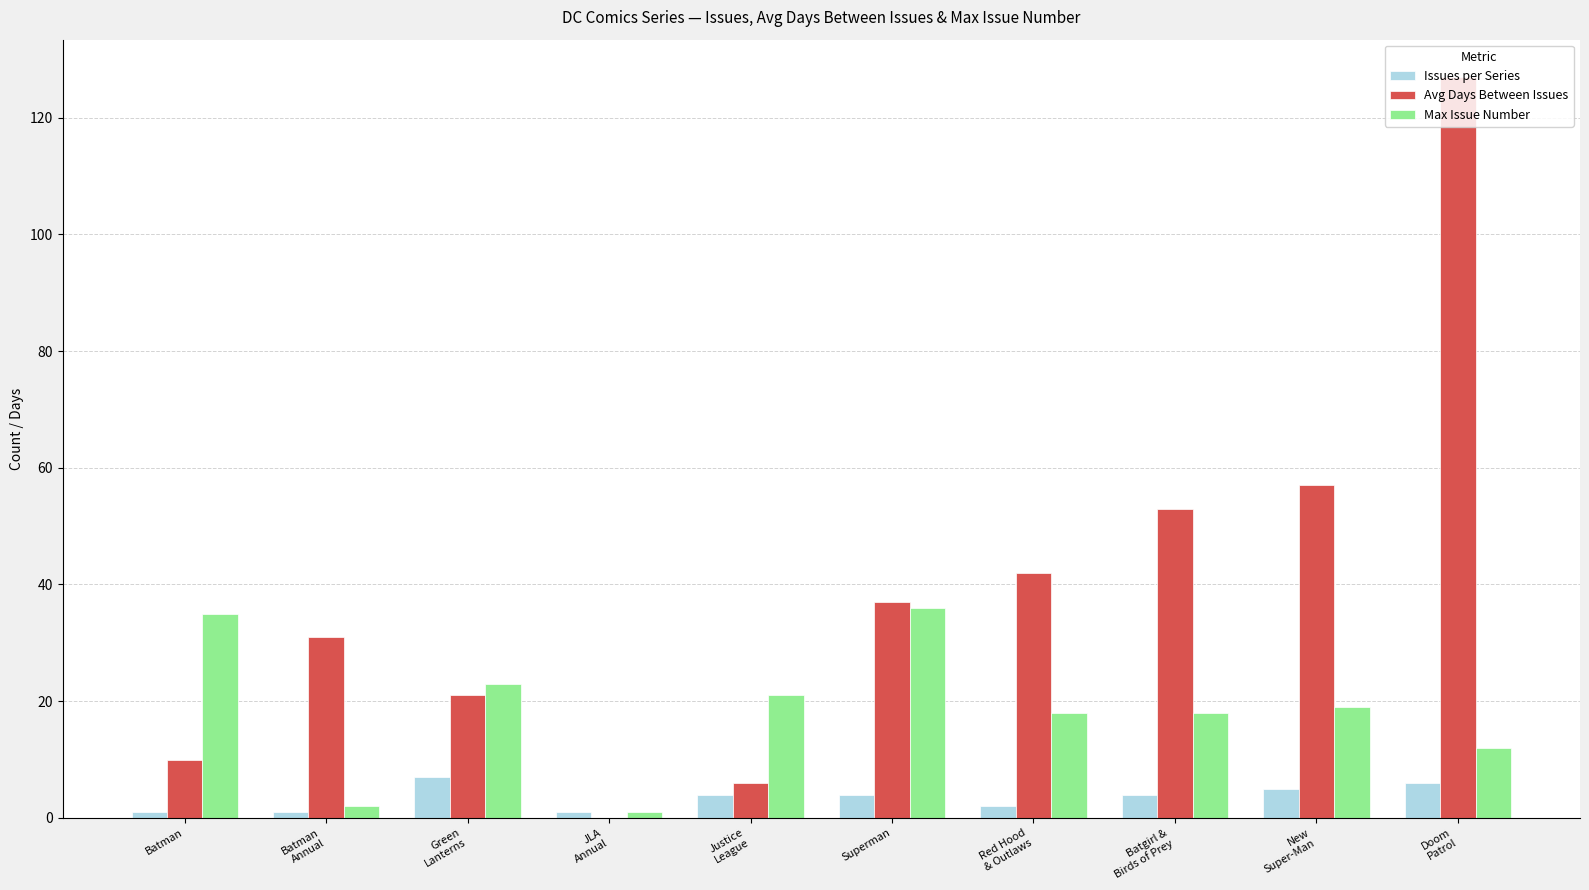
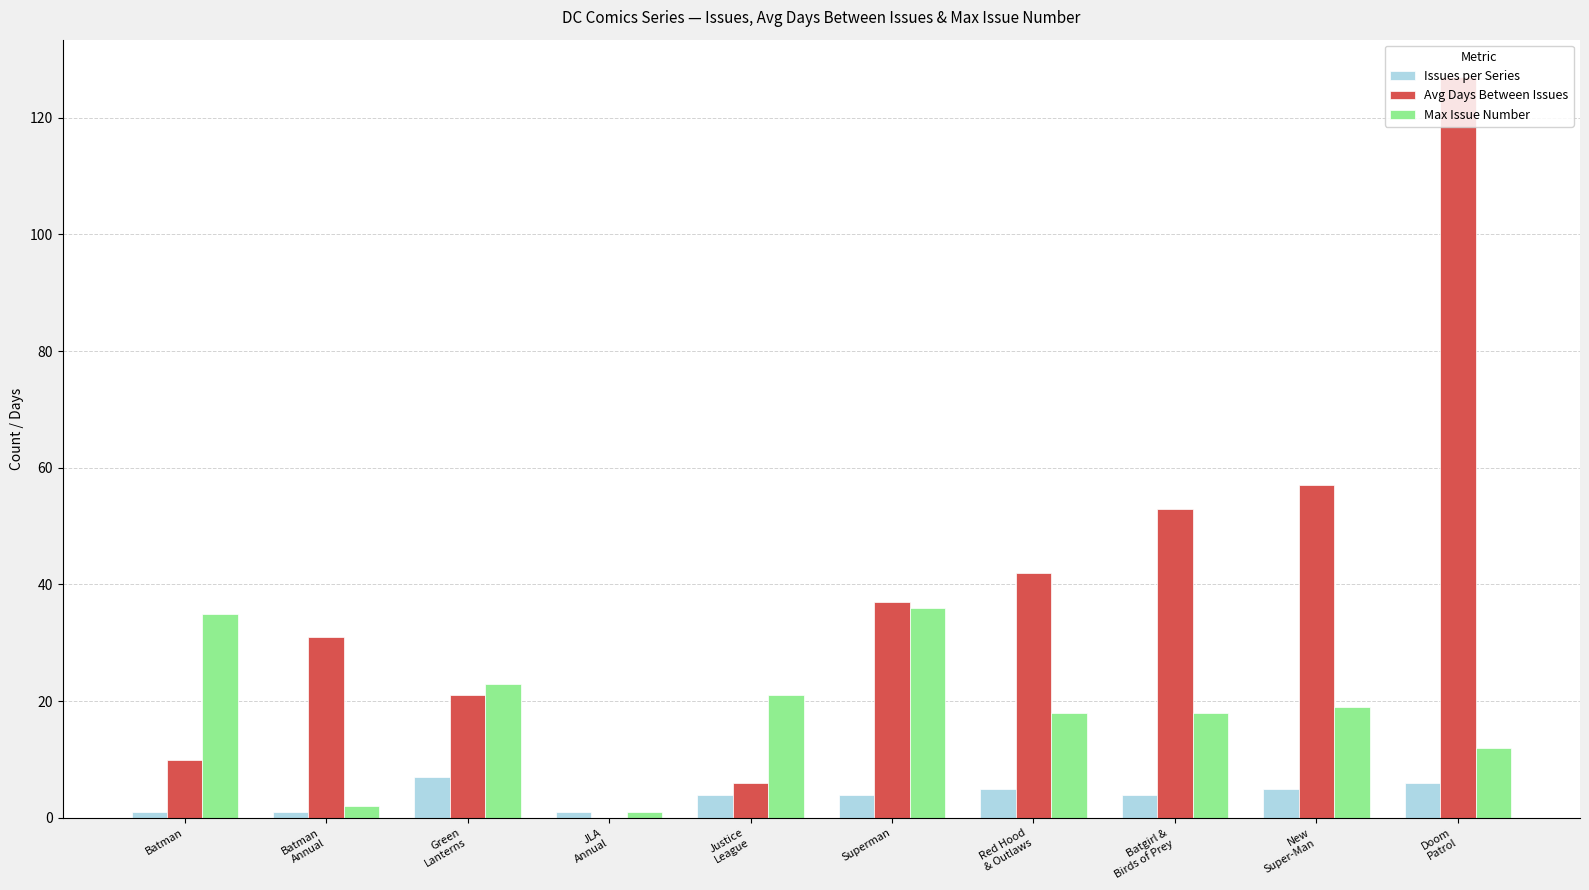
Issues per Series, Red Hood & Outlaws: 2 -> 5
